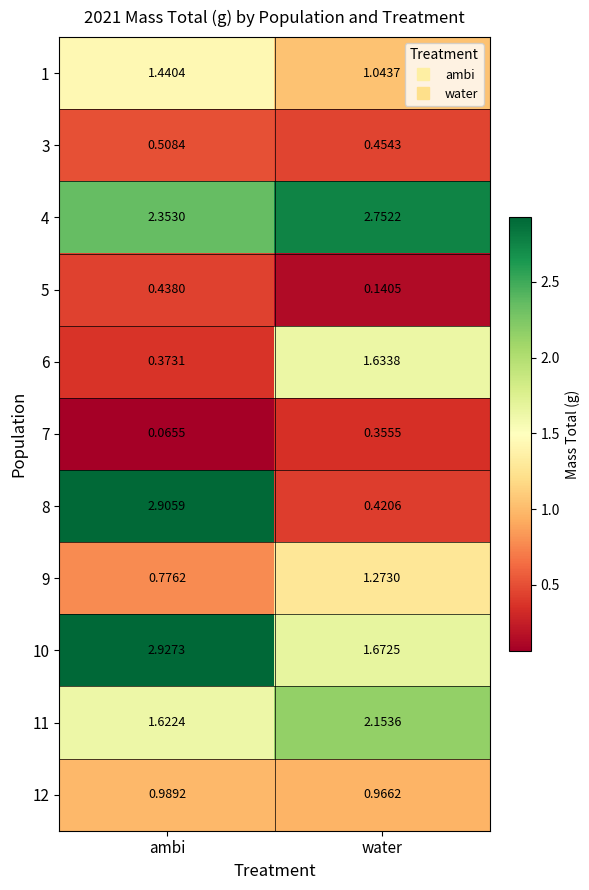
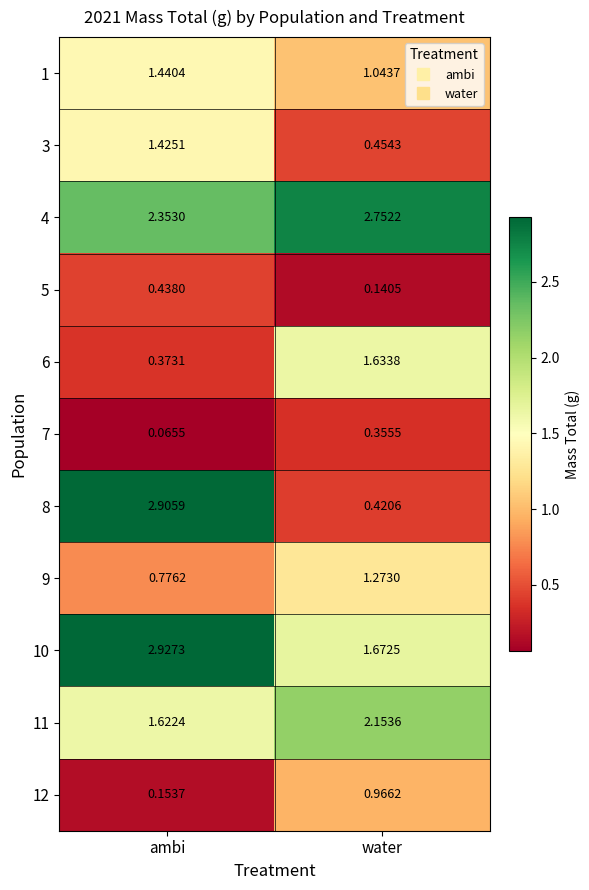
3, ambi: 0.5084 -> 1.4251
12, ambi: 0.9892 -> 0.1537
